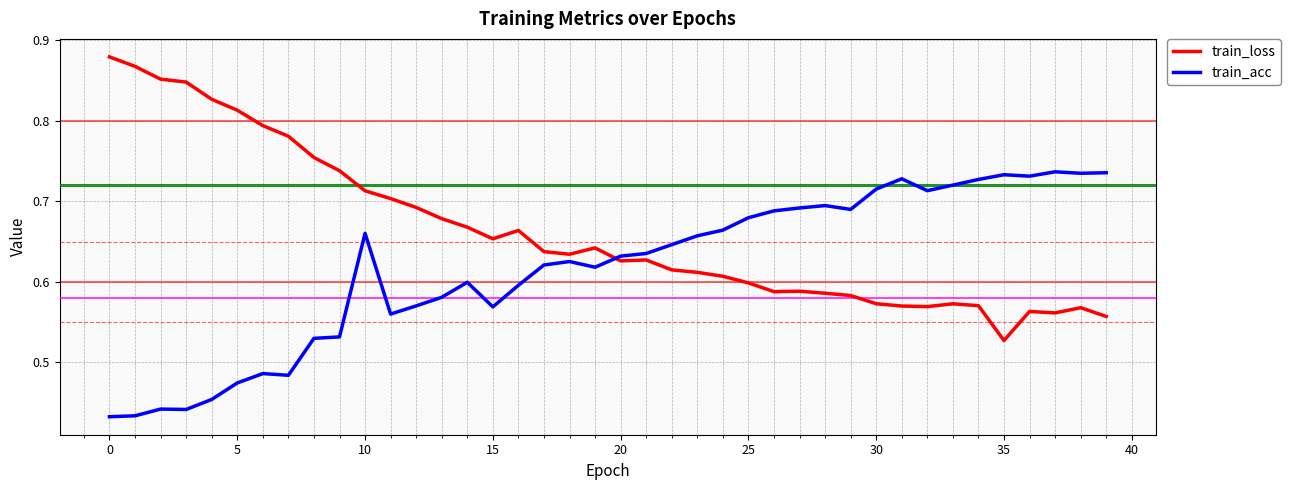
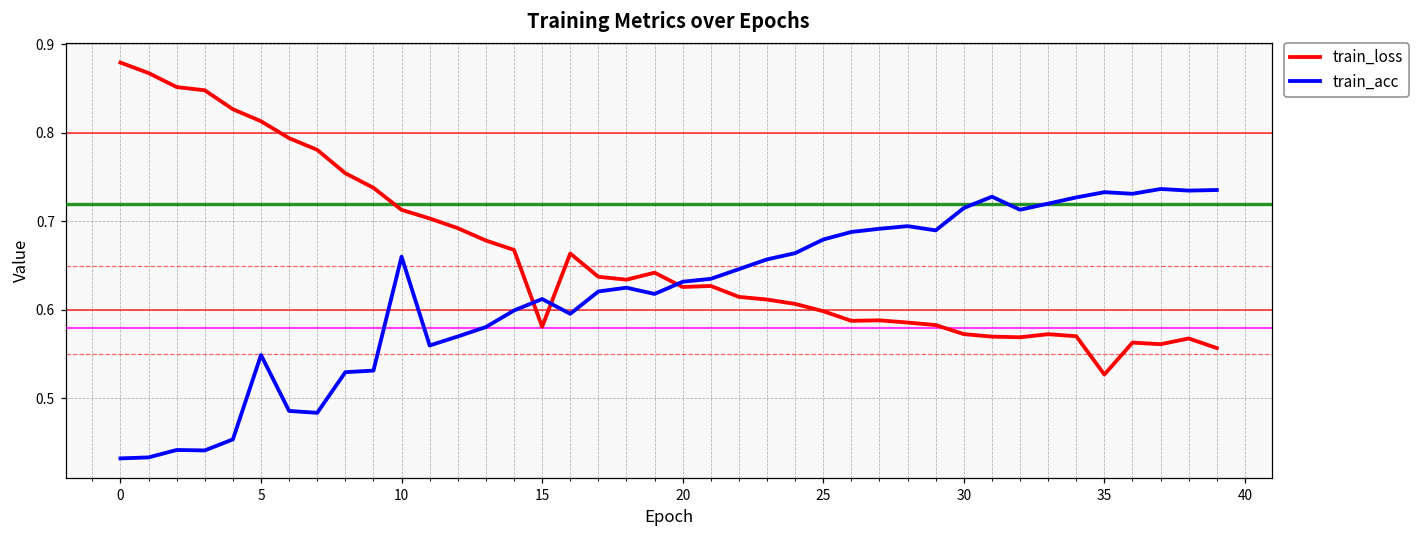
train_acc, 5: 0.47 -> 0.55
train_loss, 15: 0.65 -> 0.58
train_acc, 15: 0.57 -> 0.61
